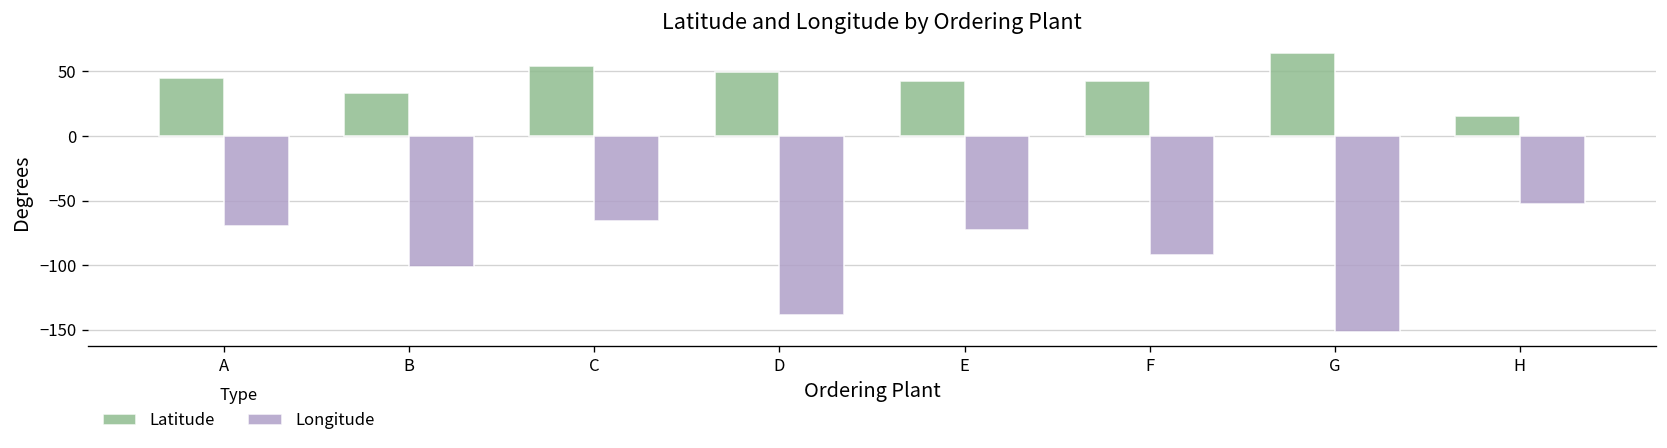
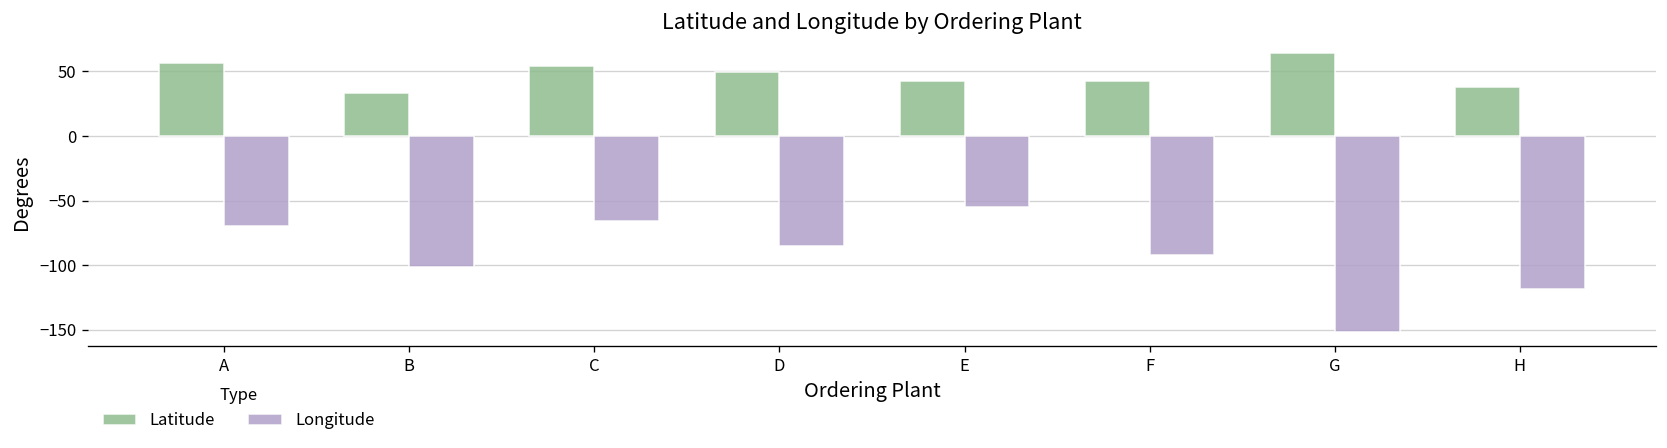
Latitude, A: 45 -> 56
Longitude, D: -139 -> -85
Longitude, E: -72 -> -55
Latitude, H: 16 -> 38
Longitude, H: -53 -> -119
